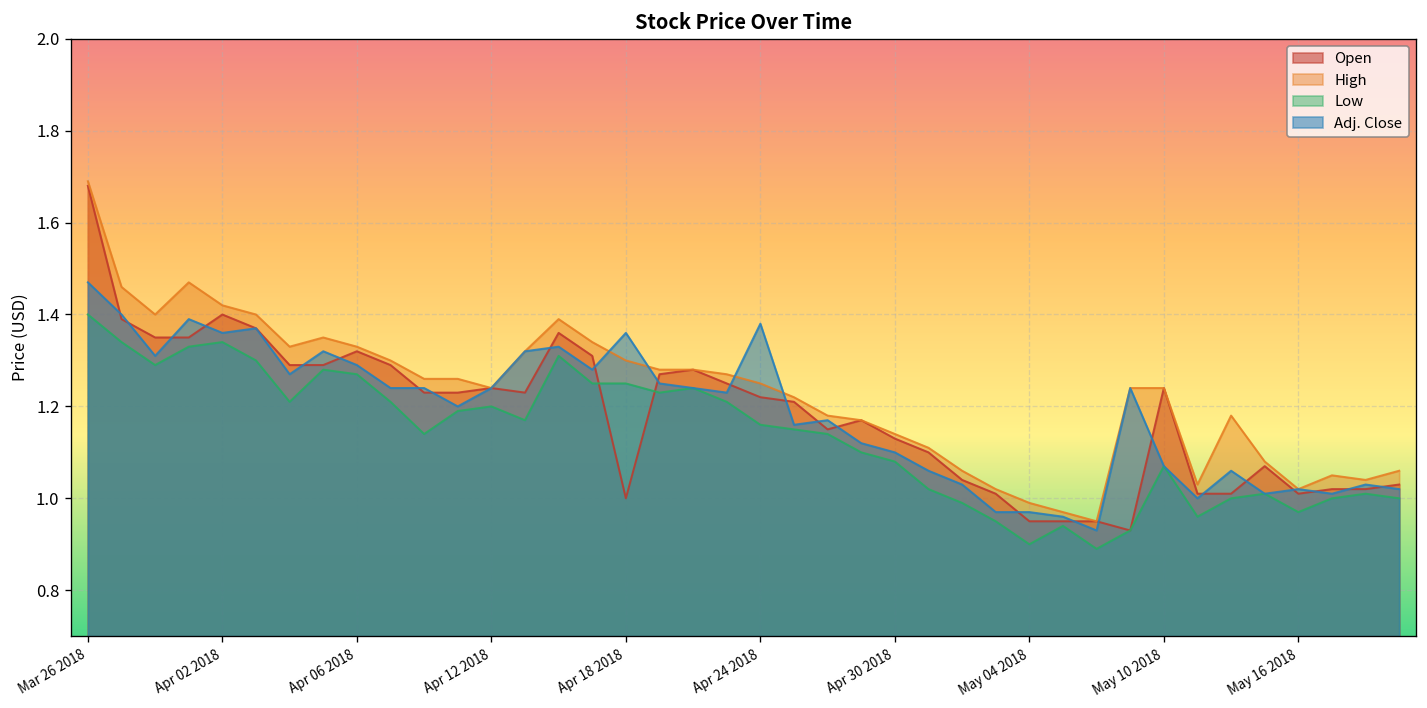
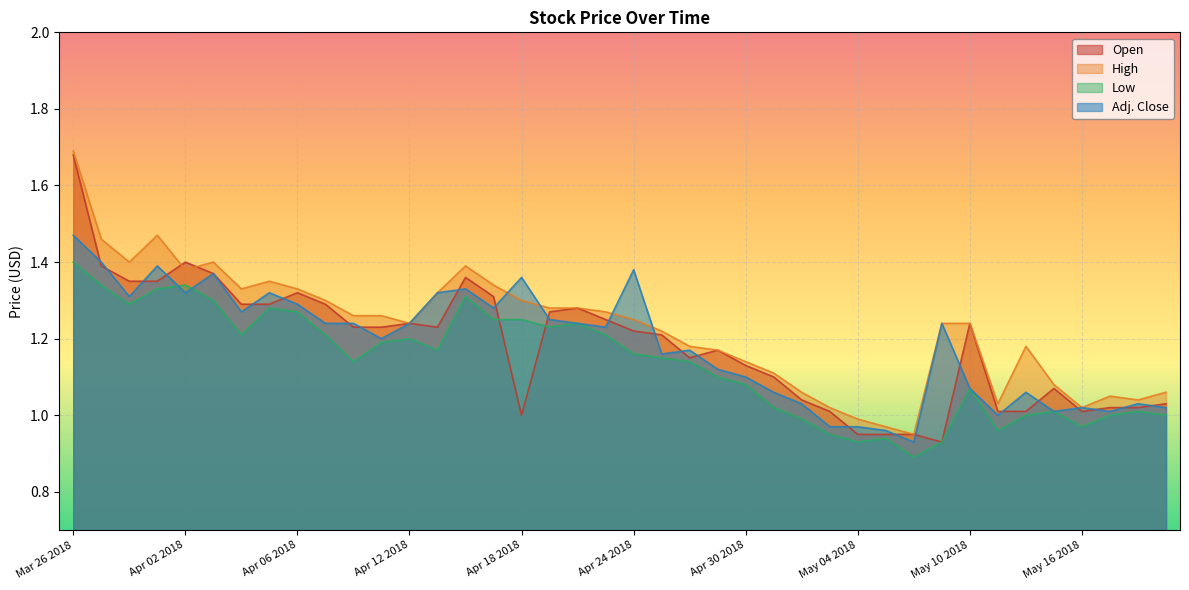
High, Apr 02 2018: 1.42 -> 1.38
Adj. Close, Apr 02 2018: 1.36 -> 1.32
Low, May 04 2018: 0.90 -> 0.93
